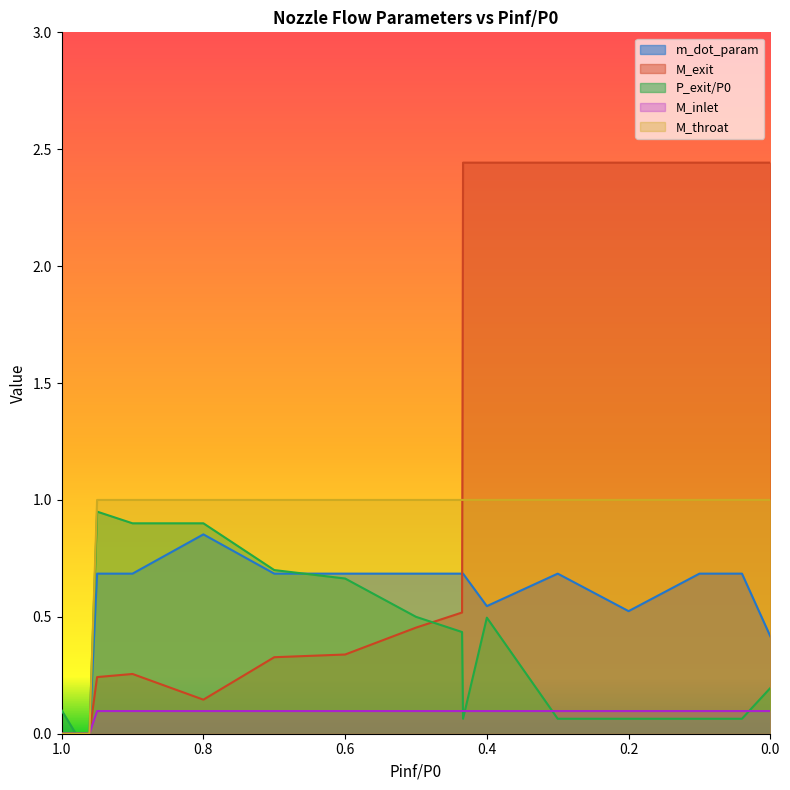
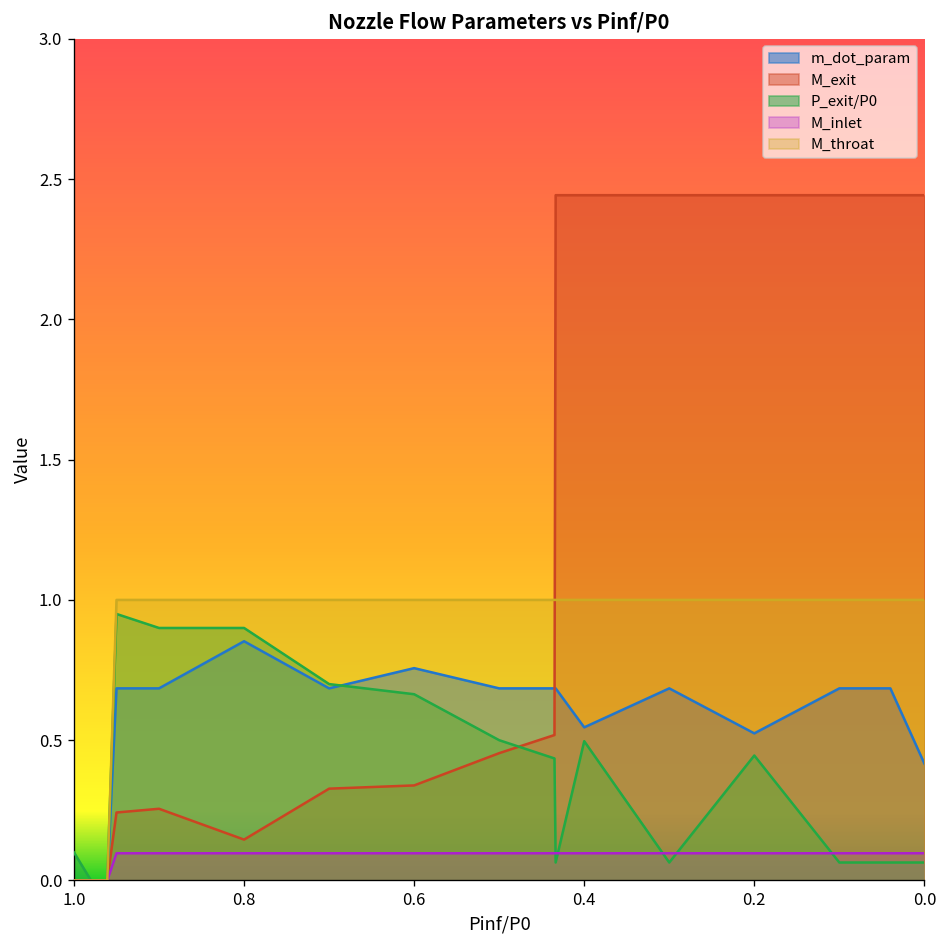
m_dot_param, 0.6: 0.68 -> 0.76
P_exit/P0, 0.2: 0.06 -> 0.45
P_exit/P0, 0.0: 0.20 -> 0.06
